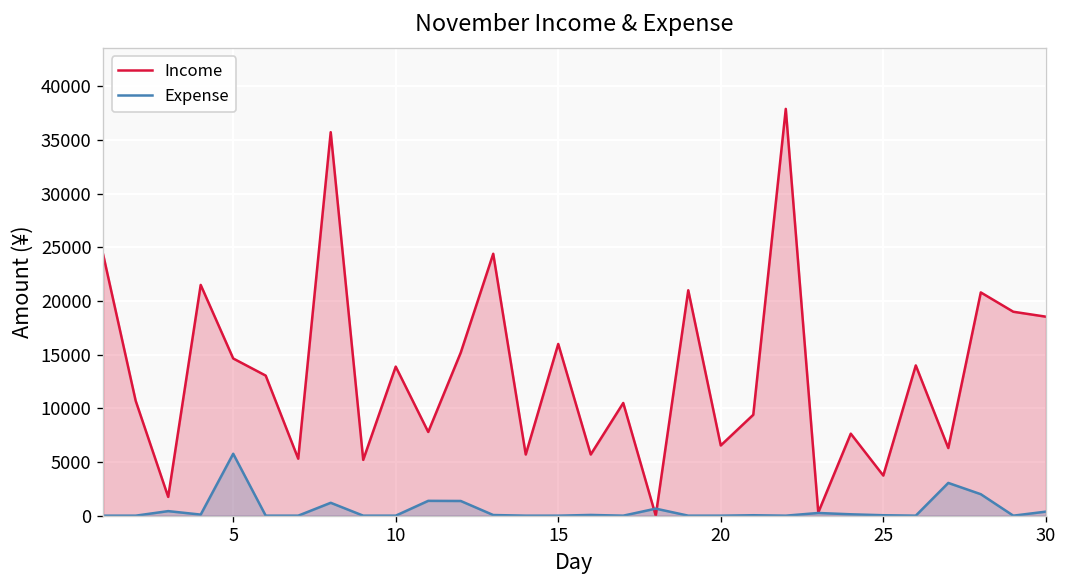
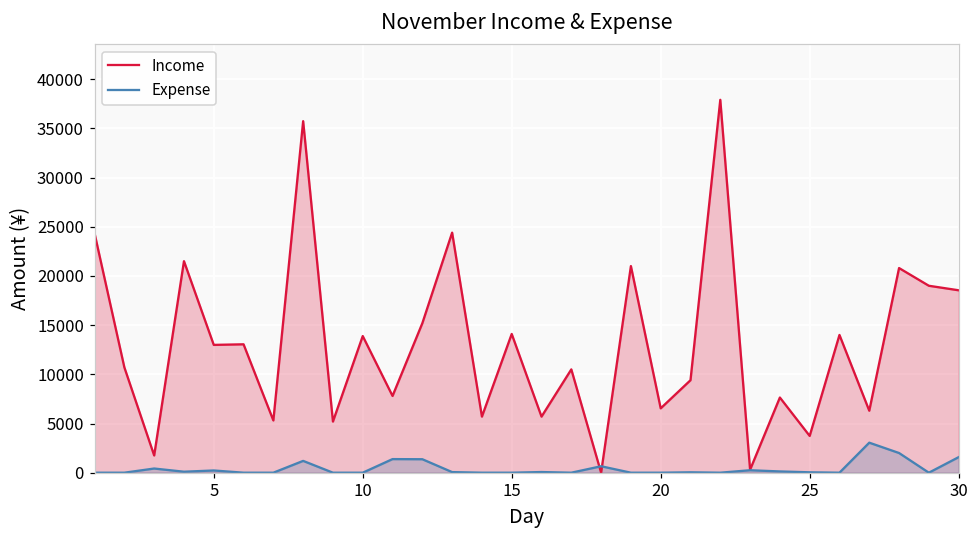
Income, 5: 15000 -> 13000
Expense, 5: 6000 -> 0
Income, 15: 16000 -> 14000
Expense, 30: 0 -> 2000
